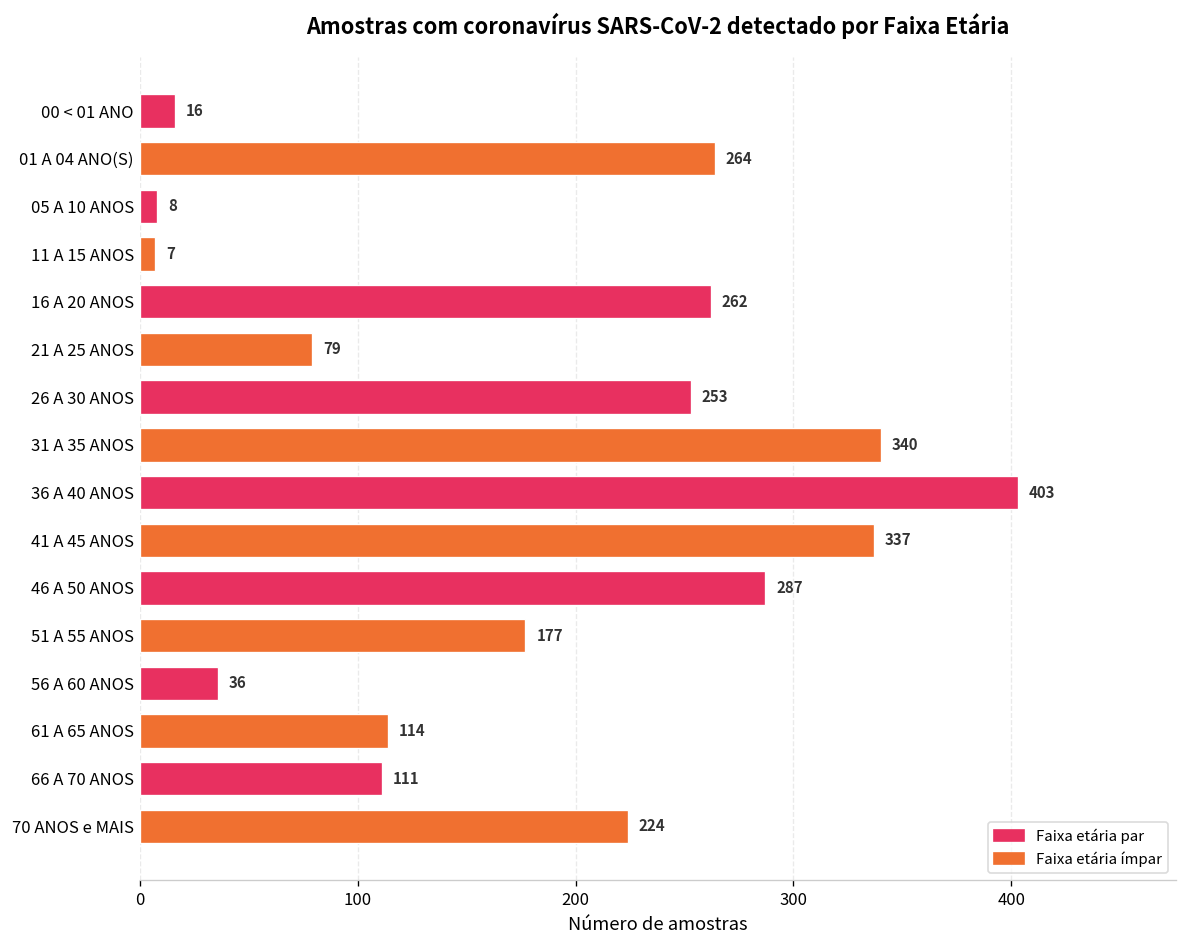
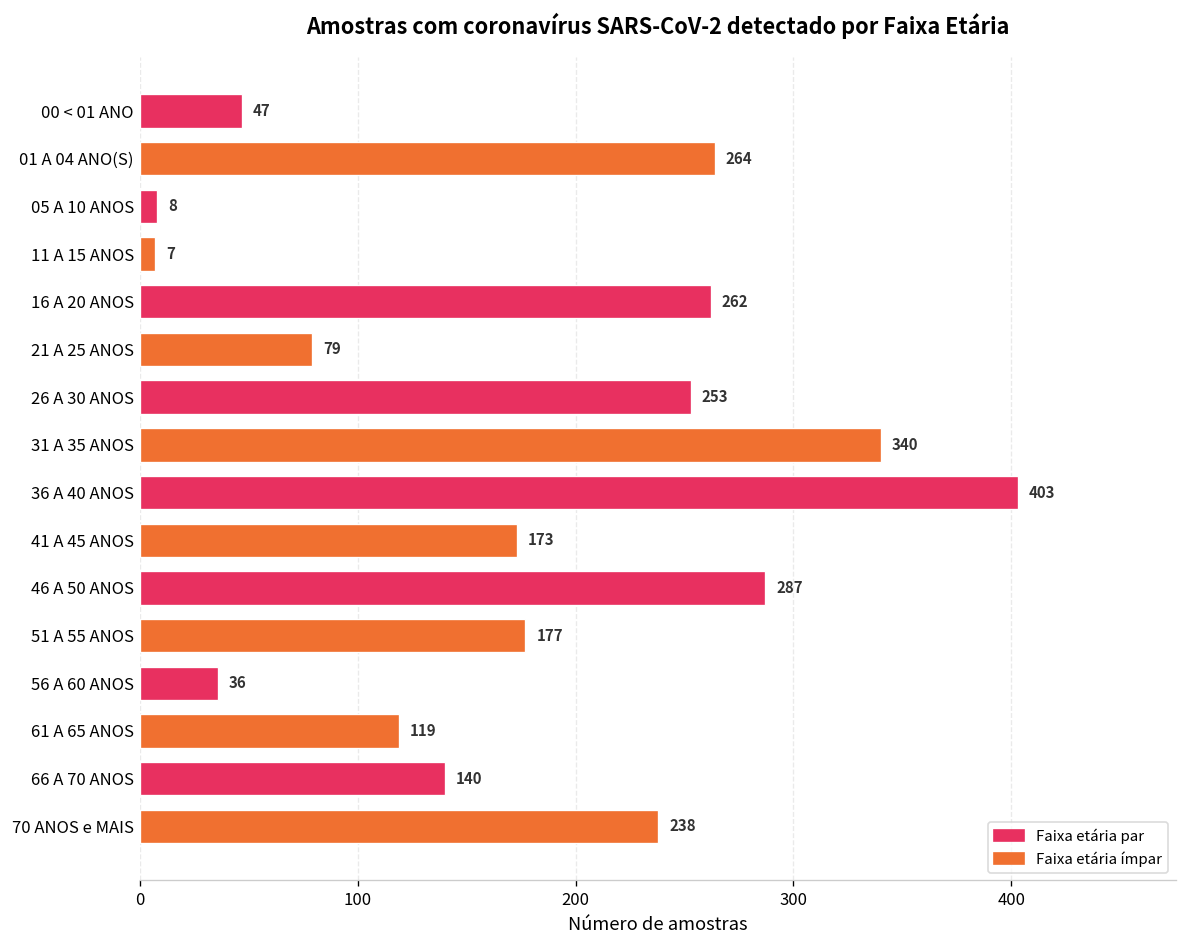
00 < 01 ANO: 16 -> 47
41 A 45 ANOS: 337 -> 173
61 A 65 ANOS: 114 -> 119
66 A 70 ANOS: 111 -> 140
70 ANOS e MAIS: 224 -> 238
